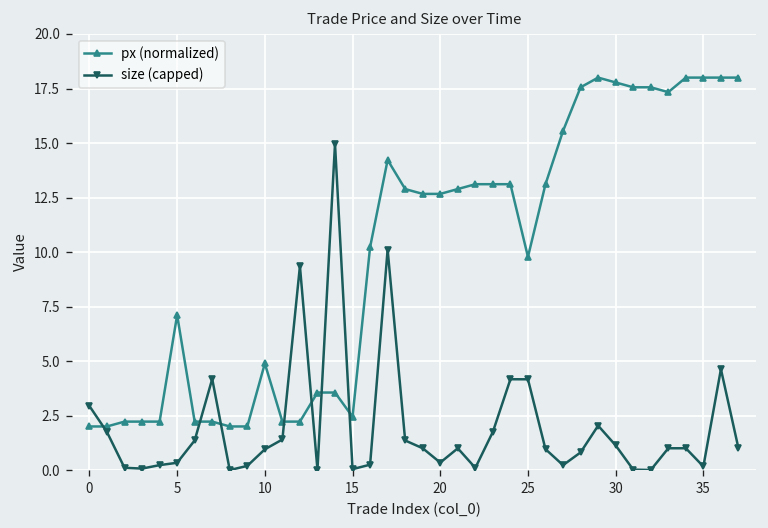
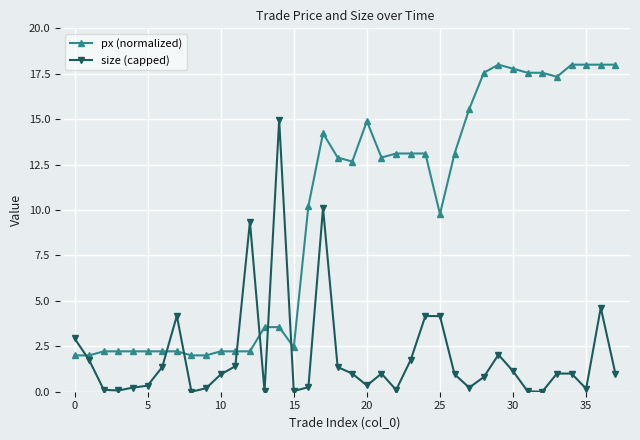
px (normalized), 5: 7.1 -> 2.2
px (normalized), 10: 4.9 -> 2.2
px (normalized), 20: 12.7 -> 14.9
